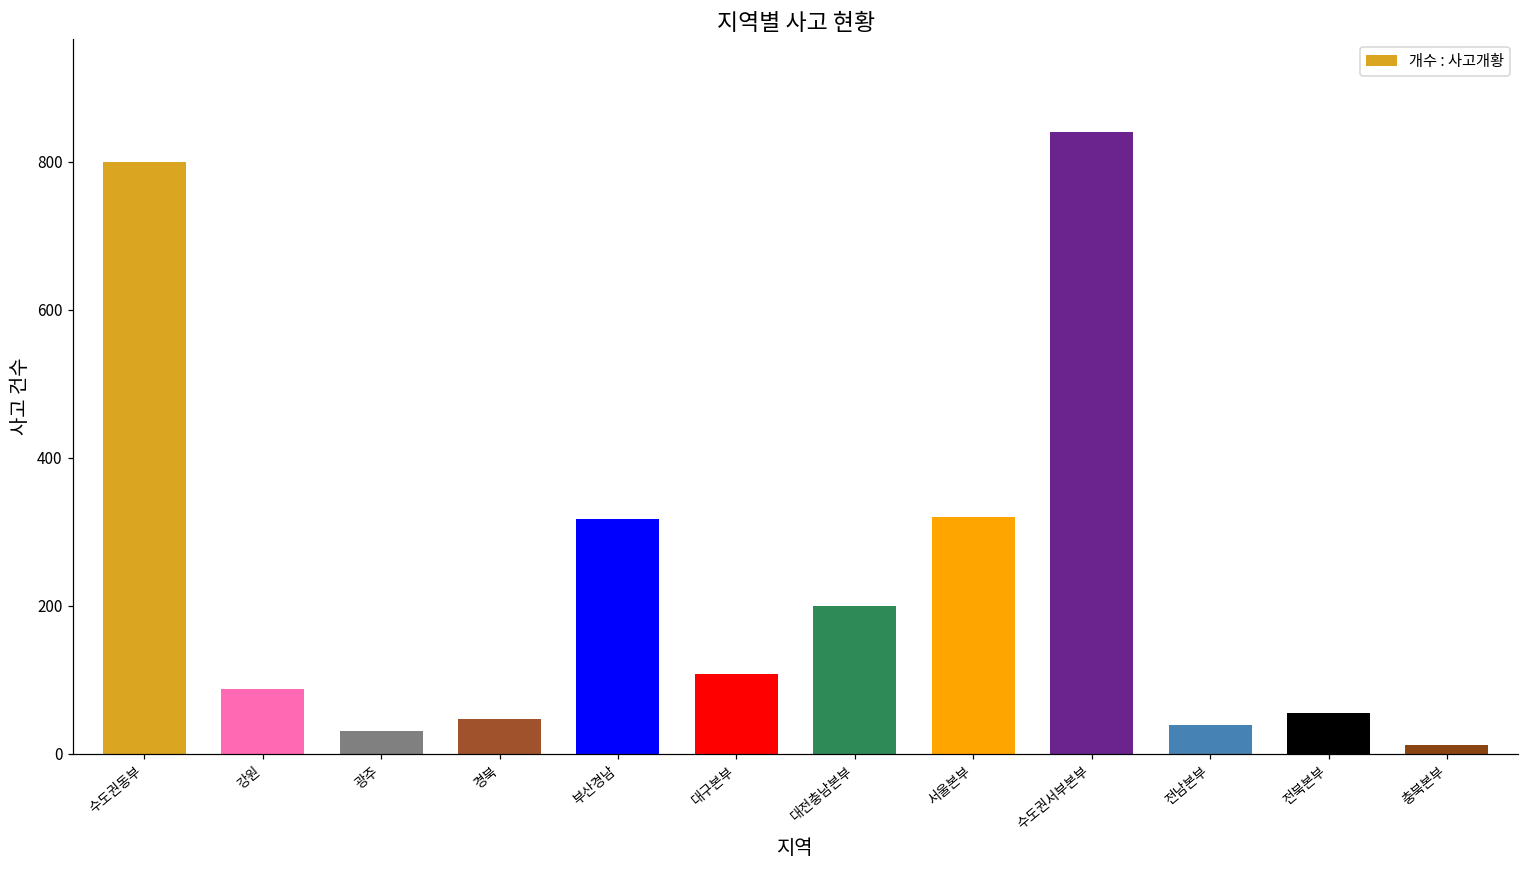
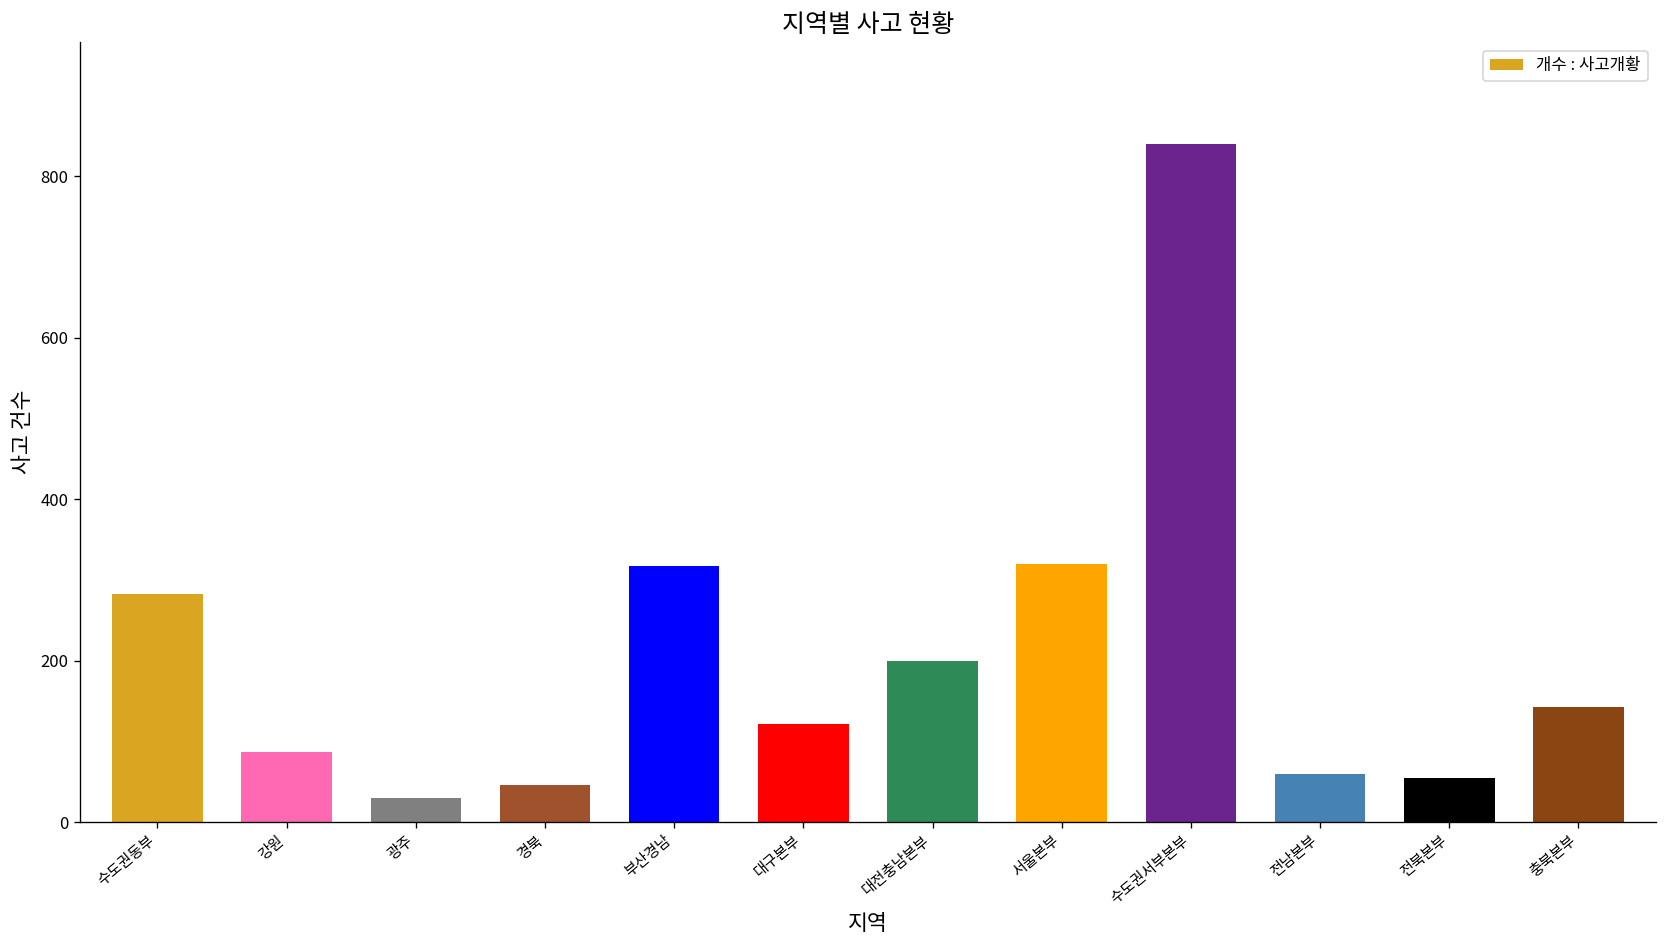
수도권동부: 800 -> 280
대구본부: 110 -> 120
전남본부: 40 -> 60
충북본부: 10 -> 140
